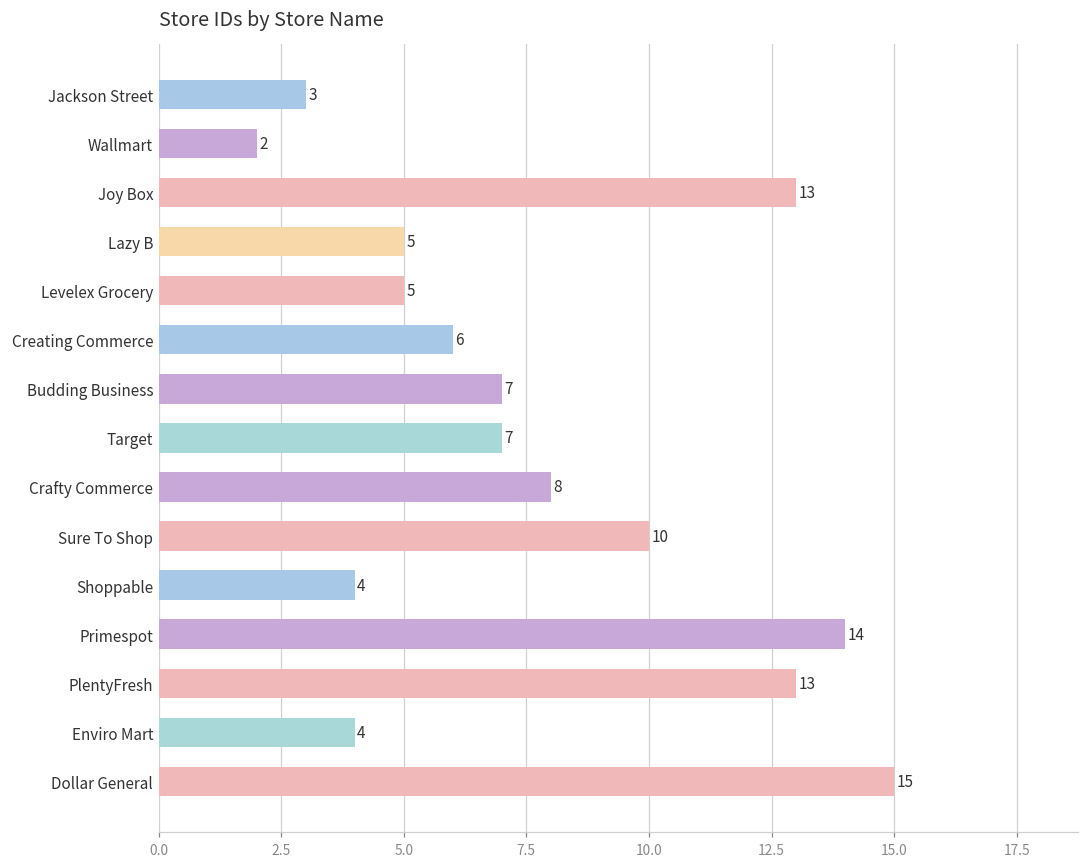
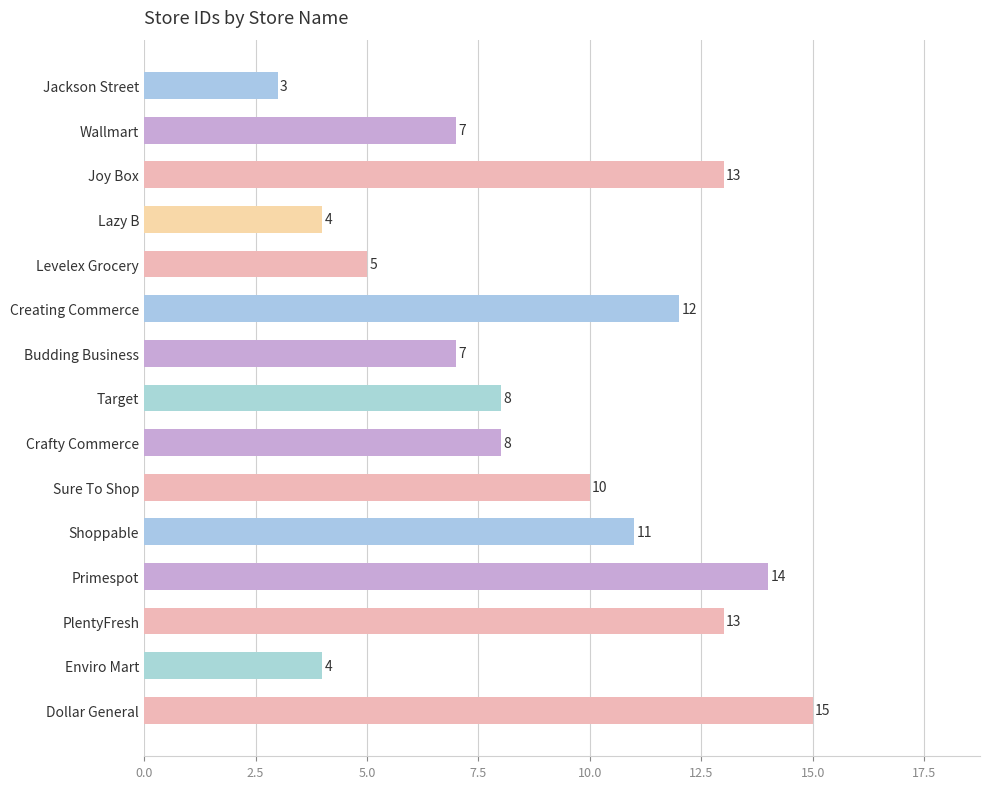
Wallmart: 2 -> 7
Lazy B: 5 -> 4
Creating Commerce: 6 -> 12
Target: 7 -> 8
Shoppable: 4 -> 11
